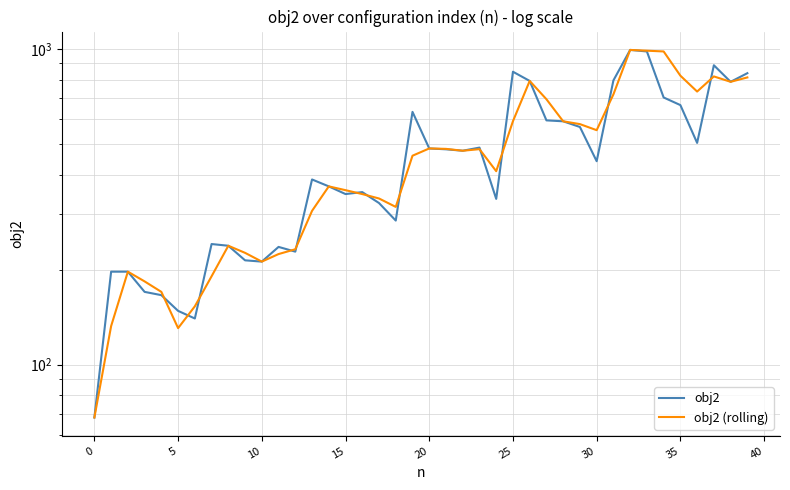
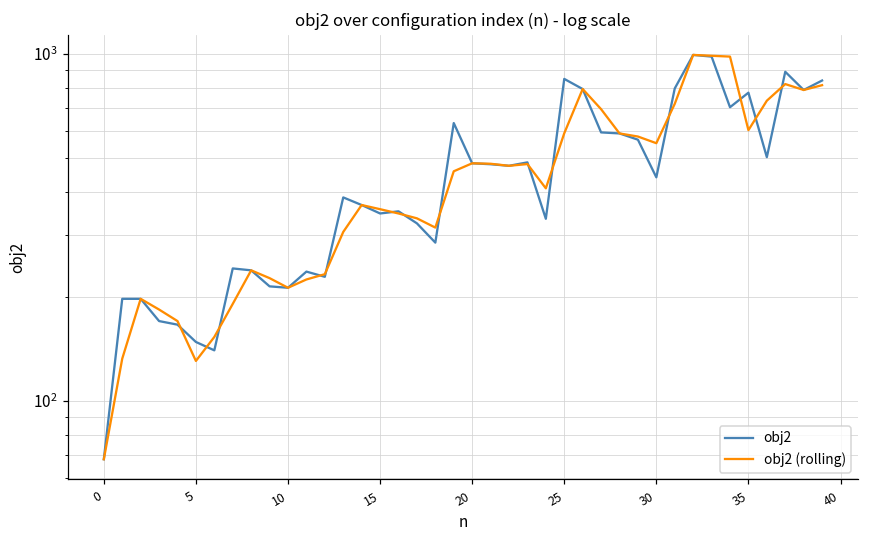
obj2, 35: 660 -> 770
obj2 (rolling), 35: 820 -> 600
